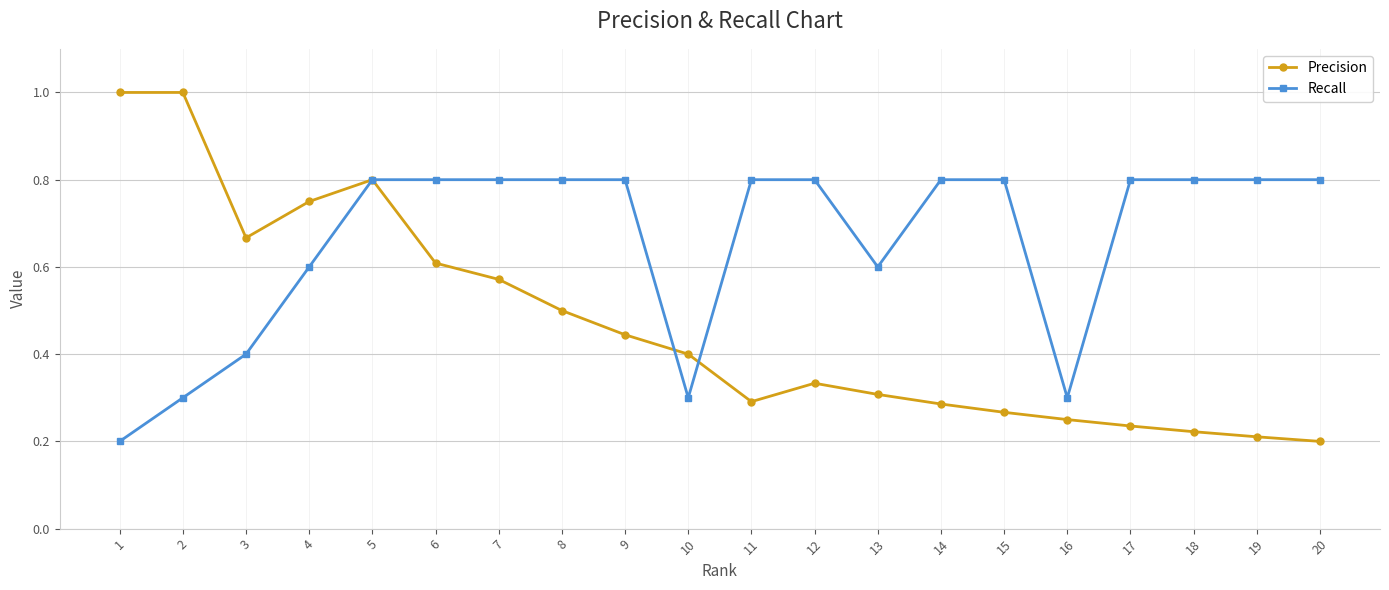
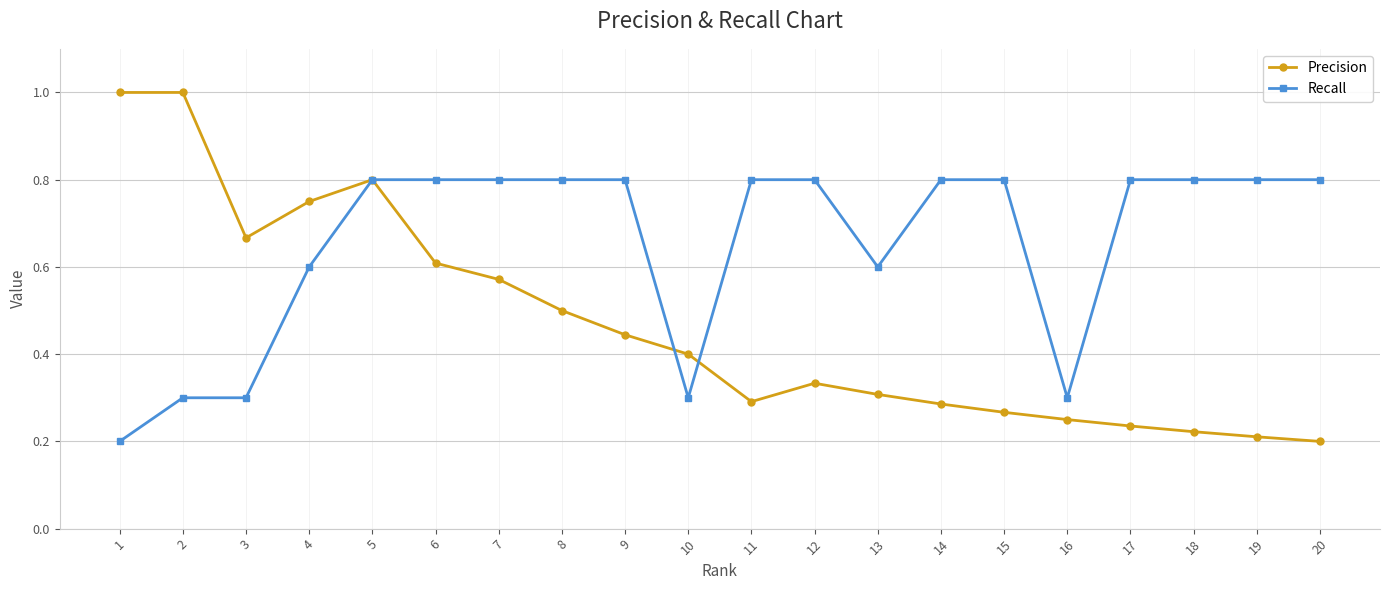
Recall, 3: 0.4 -> 0.3
